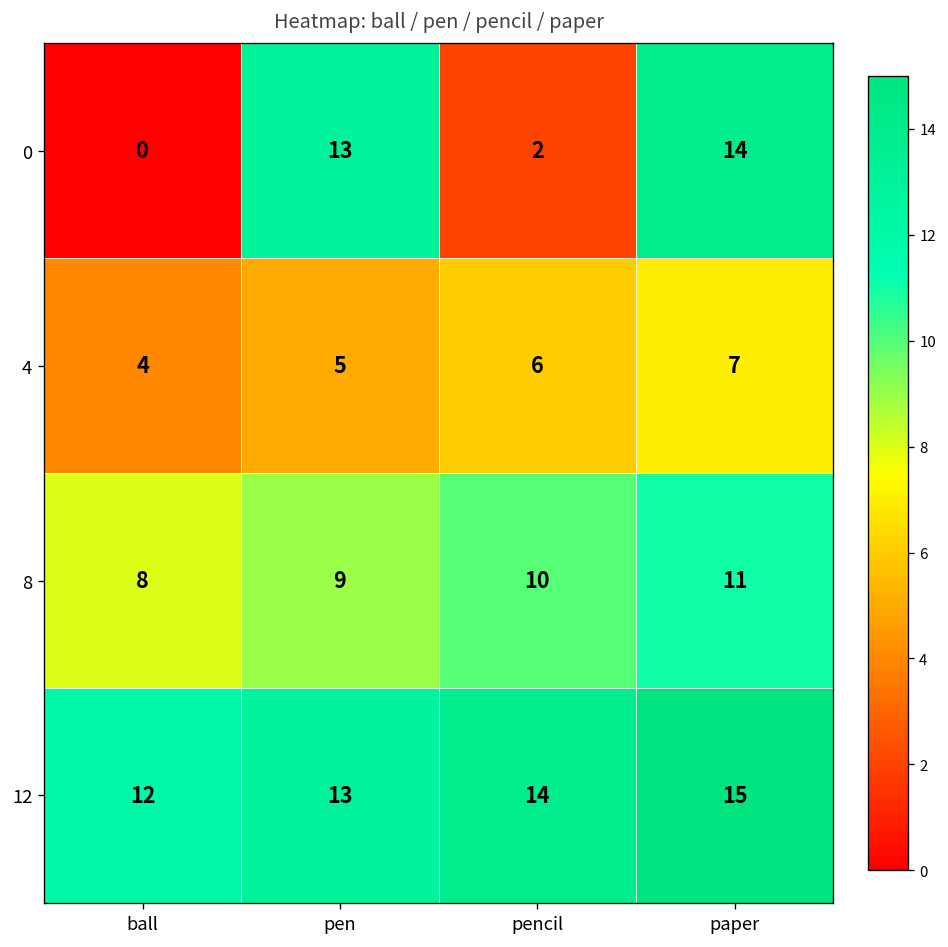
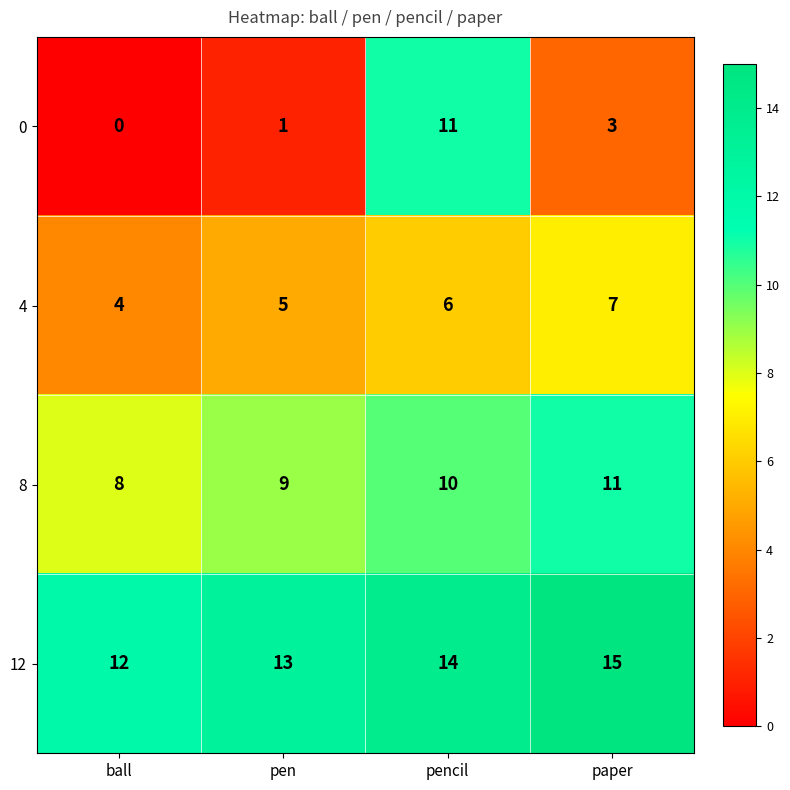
0, pen: 13 -> 1
0, pencil: 2 -> 11
0, paper: 14 -> 3
